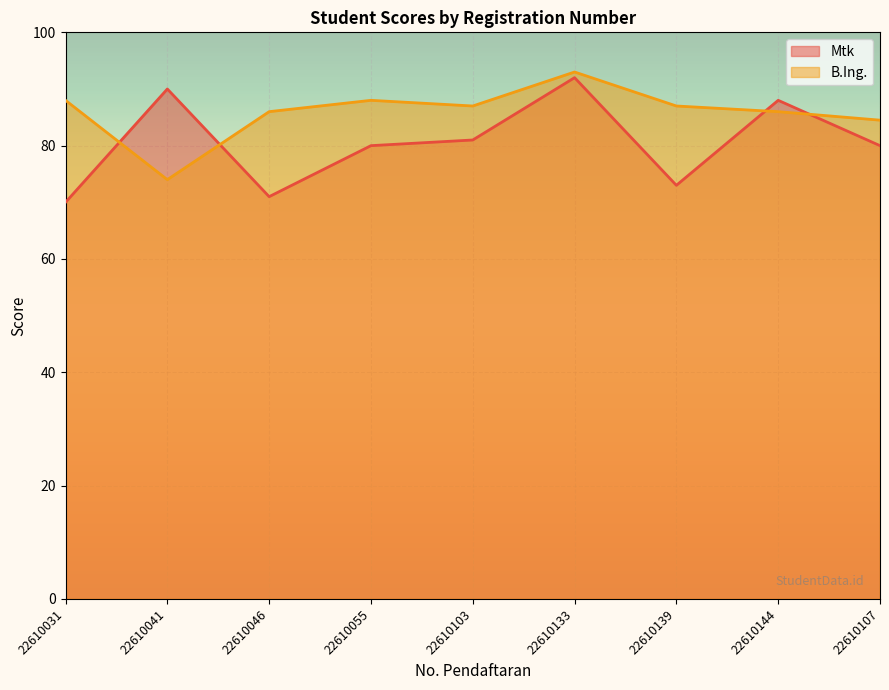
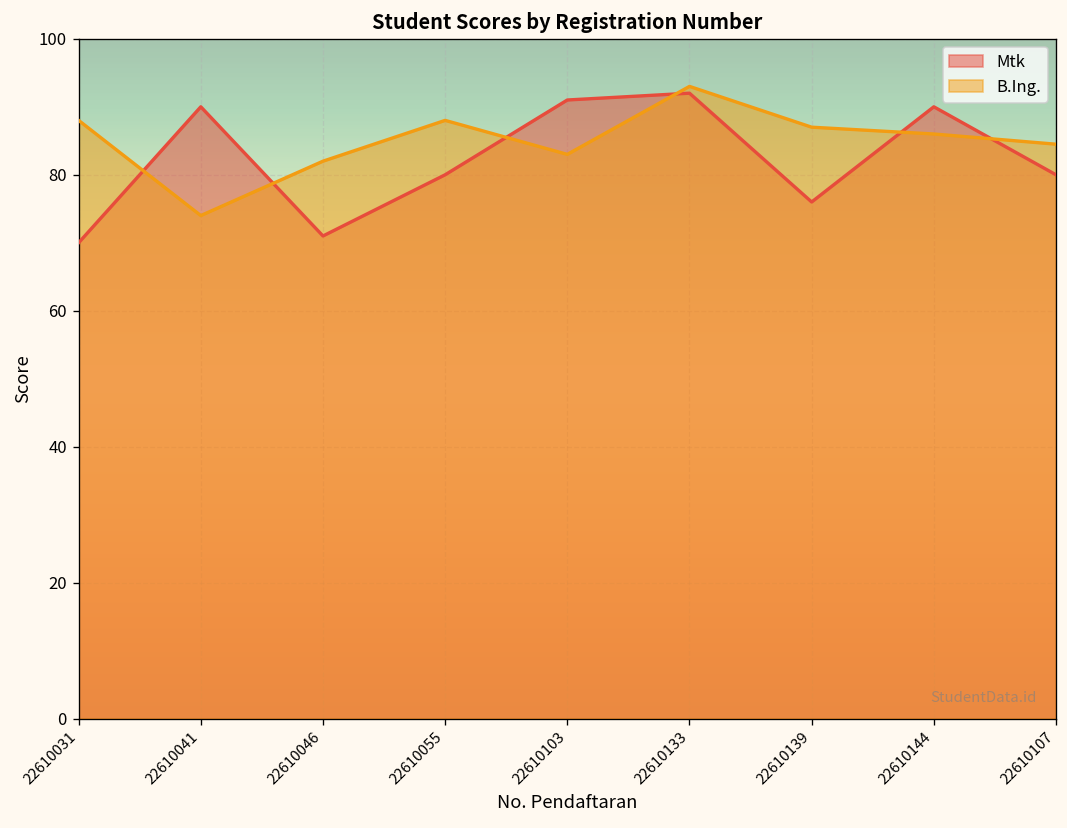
B.Ing., 22610046: 86 -> 82
Mtk, 22610103: 81 -> 91
B.Ing., 22610103: 87 -> 83
Mtk, 22610139: 73 -> 76
Mtk, 22610144: 88 -> 90
